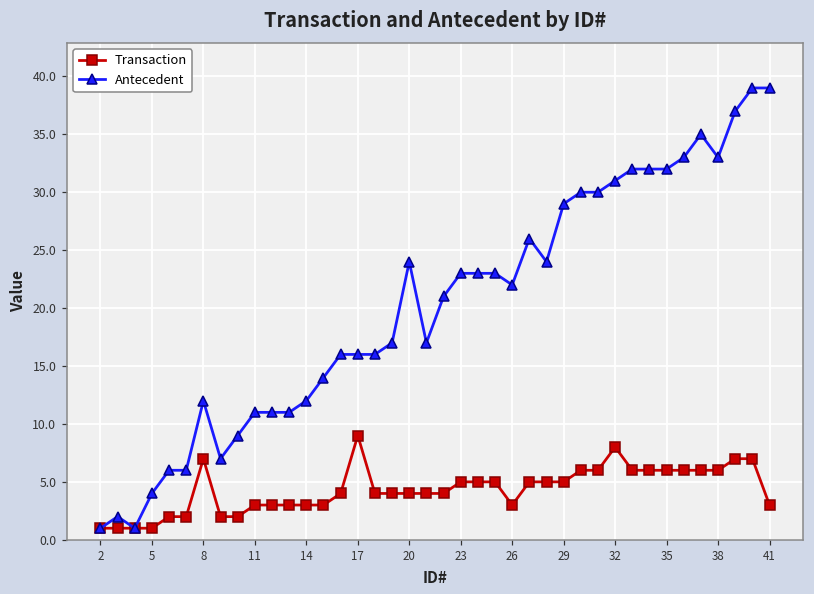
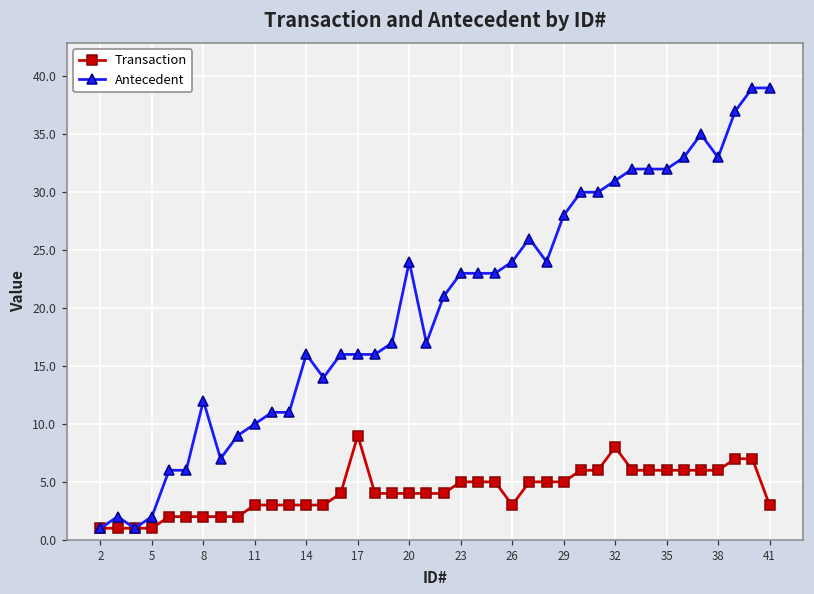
Antecedent, 5: 4 -> 2
Transaction, 8: 7 -> 2
Antecedent, 11: 11 -> 10
Antecedent, 14: 12 -> 16
Antecedent, 26: 22 -> 24
Antecedent, 29: 29 -> 28
